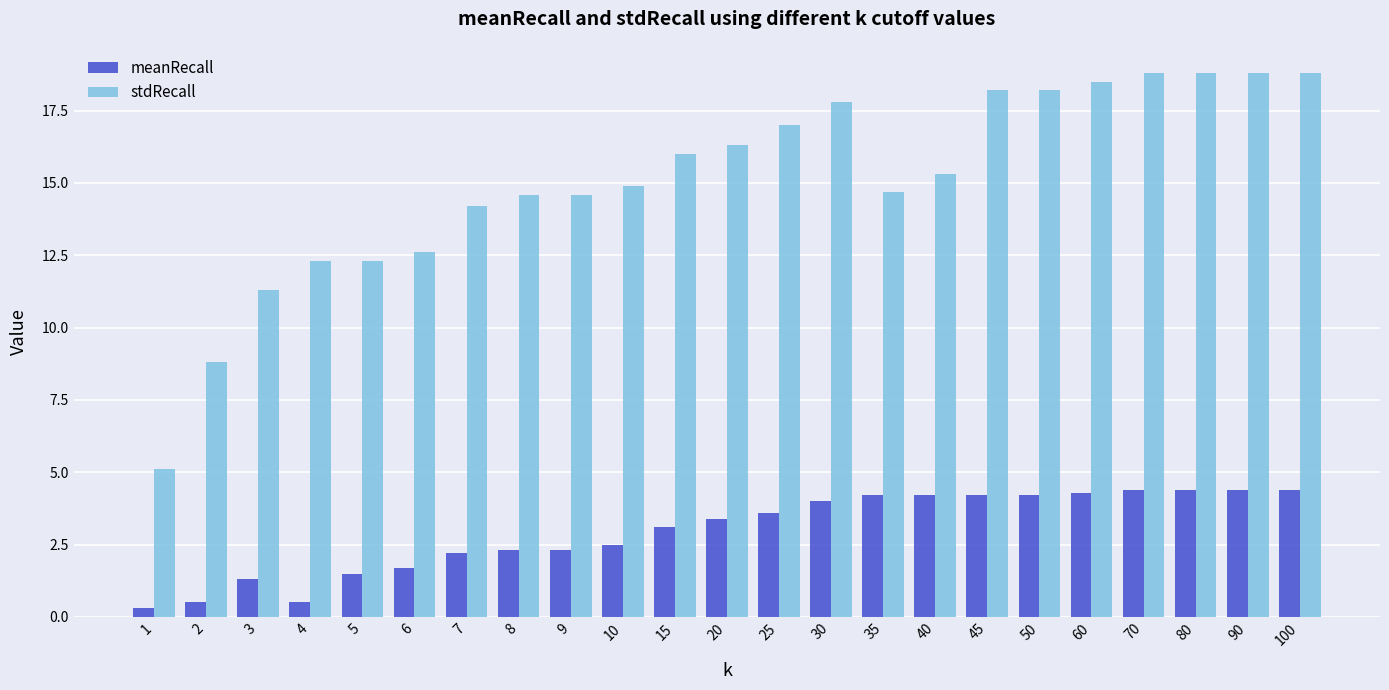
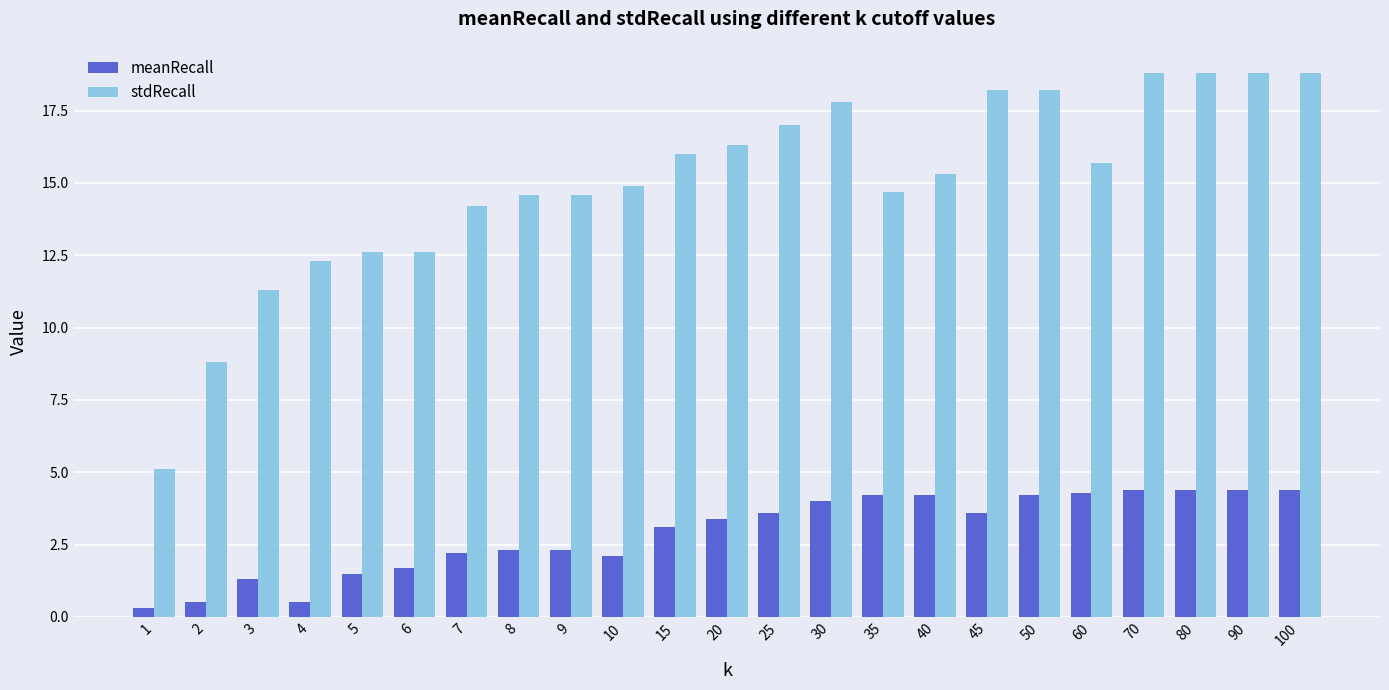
stdRecall, 5: 12.3 -> 12.6
meanRecall, 10: 2.5 -> 2.1
meanRecall, 45: 4.2 -> 3.6
stdRecall, 60: 18.5 -> 15.7
